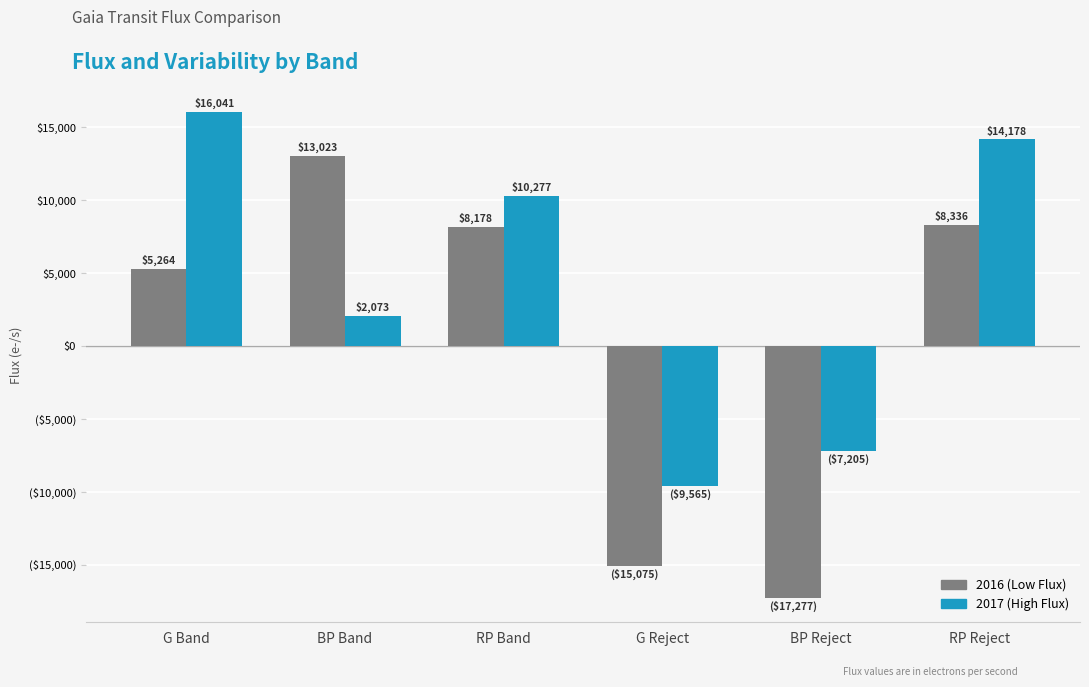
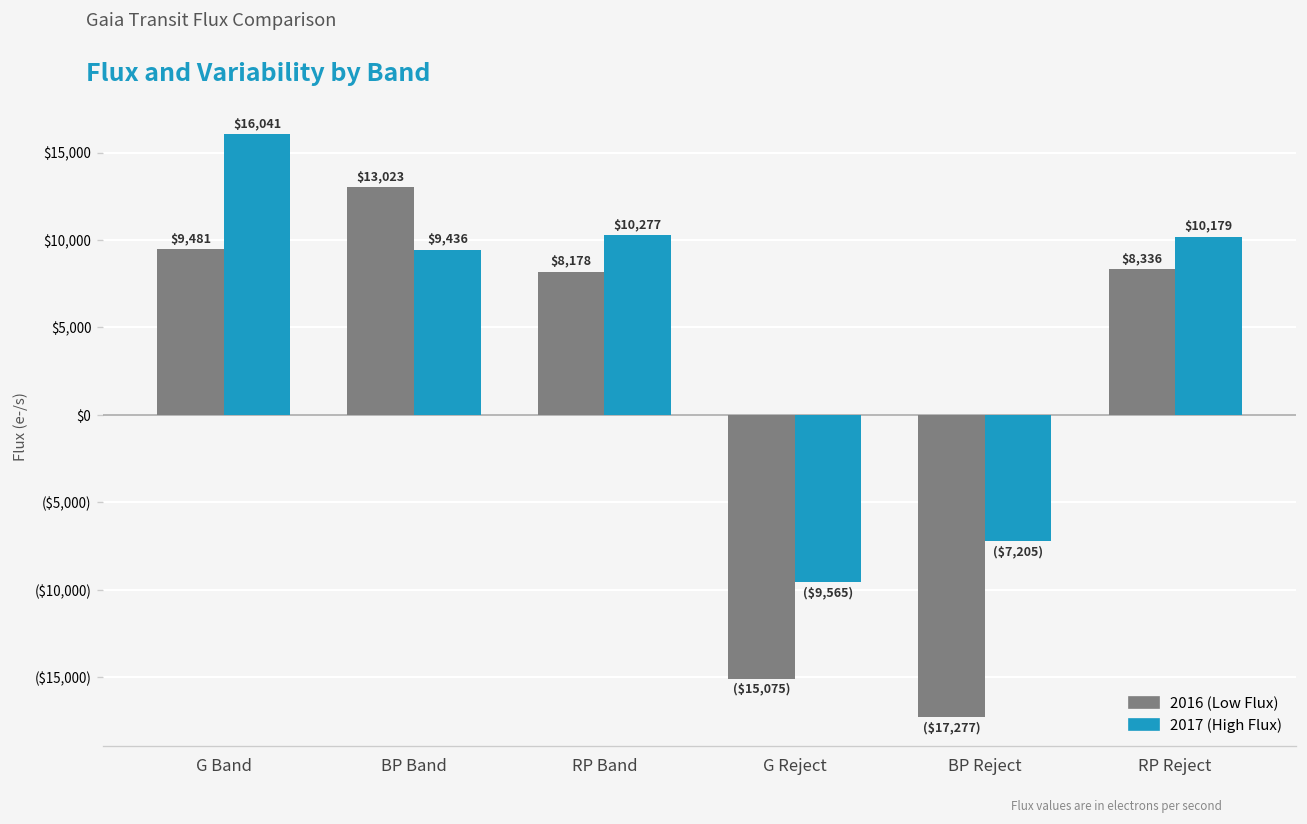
2016 (Low Flux), G Band: $5,264 -> $9,481
2017 (High Flux), BP Band: $2,073 -> $9,436
2017 (High Flux), RP Reject: $14,178 -> $10,179
